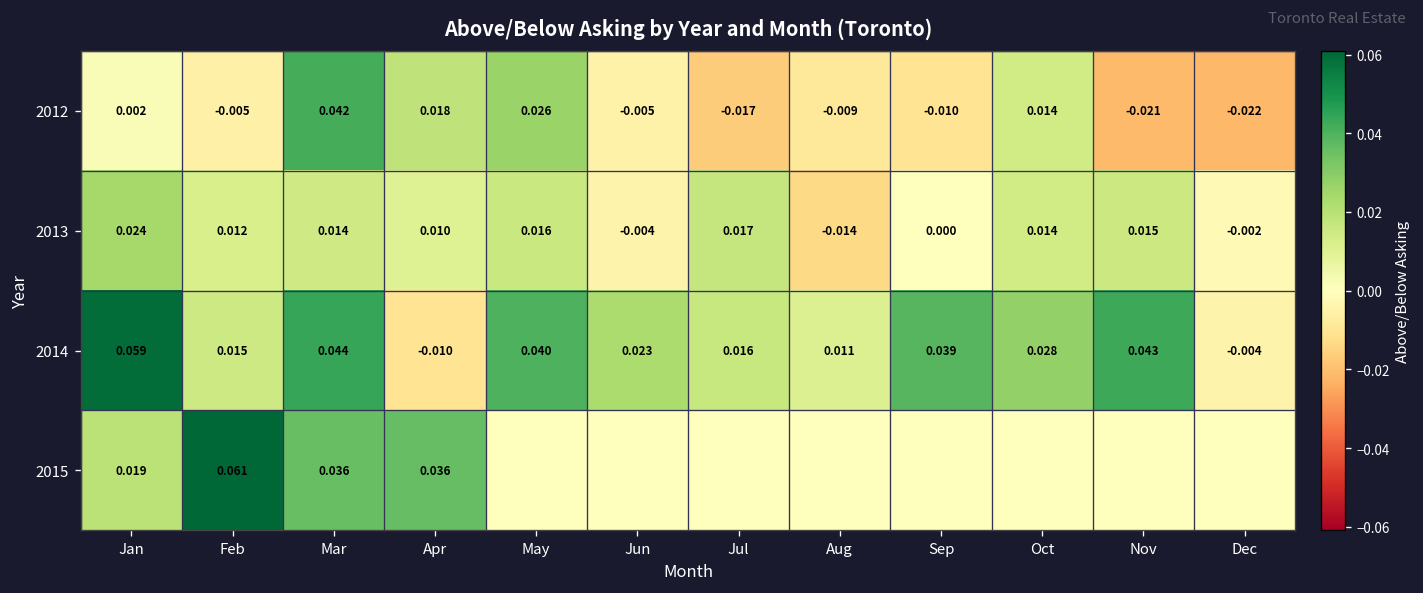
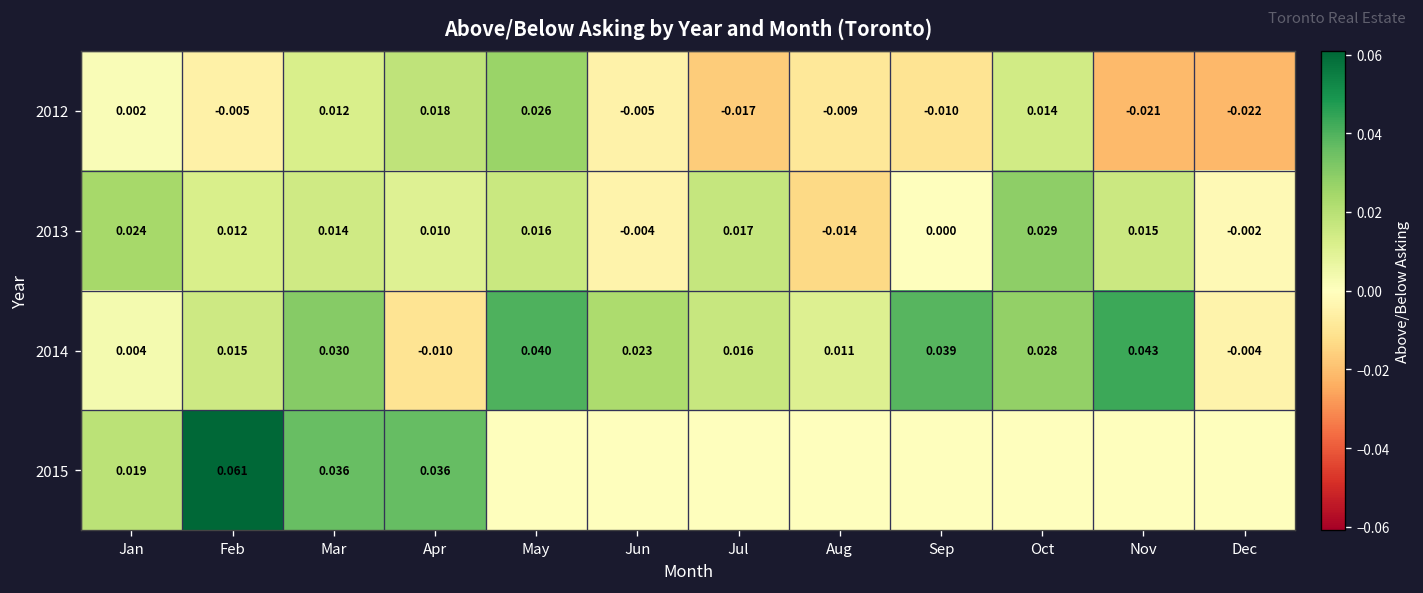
2012, Mar: 0.042 -> 0.012
2013, Oct: 0.014 -> 0.029
2014, Jan: 0.059 -> 0.004
2014, Mar: 0.044 -> 0.030
